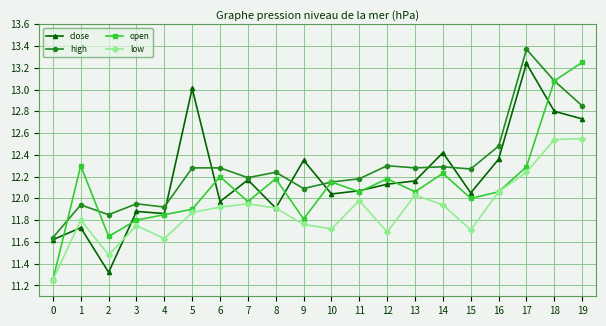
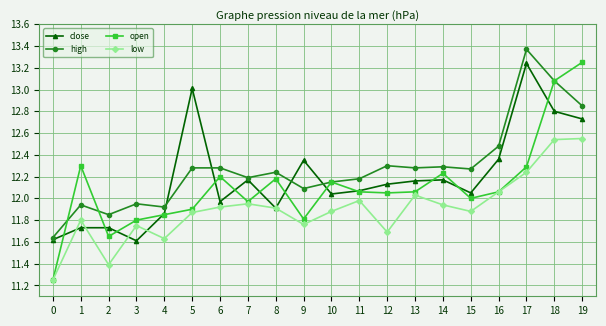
close, 2: 11.32 -> 11.73
low, 2: 11.48 -> 11.39
close, 3: 11.88 -> 11.61
low, 10: 11.72 -> 11.88
open, 12: 12.18 -> 12.05
close, 14: 12.42 -> 12.17
low, 15: 11.71 -> 11.88
